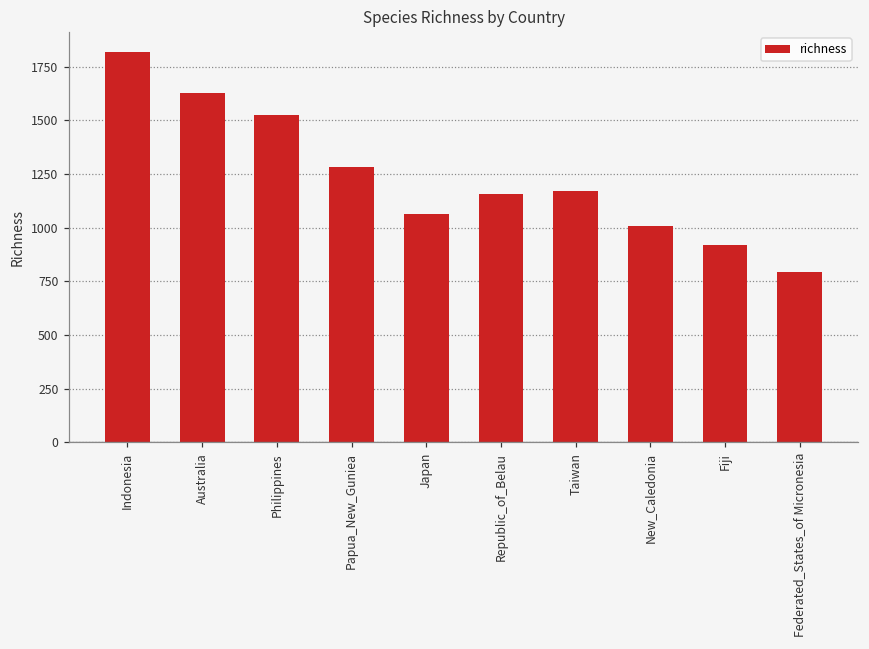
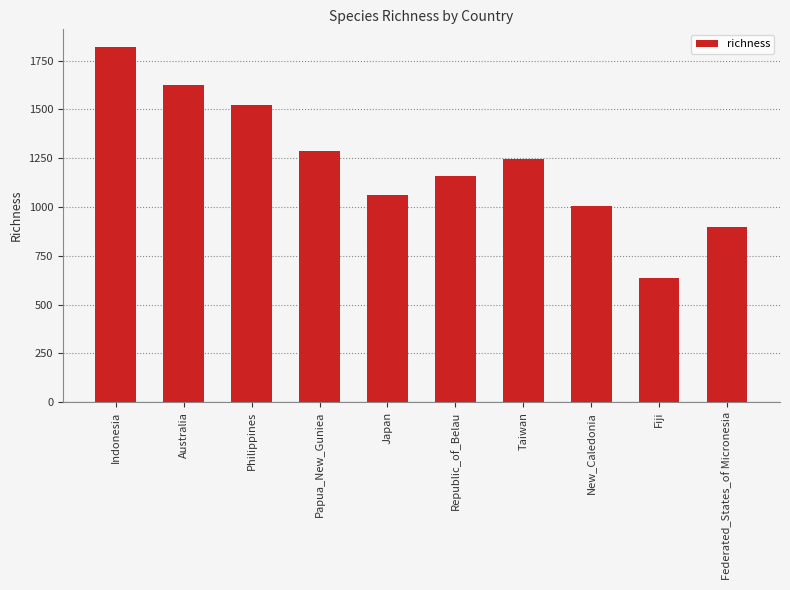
Taiwan: 1170 -> 1250
Fiji: 920 -> 630
Federated_States_of Micronesia: 800 -> 900
